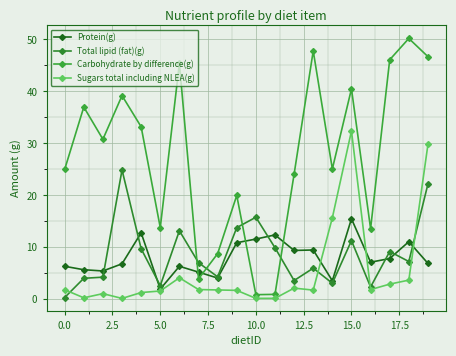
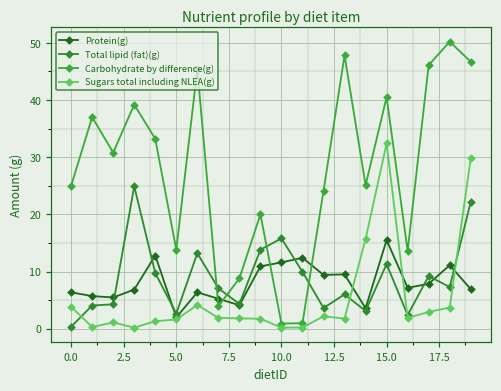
Sugars total including NLEA(g), 0.0: 2 -> 4
